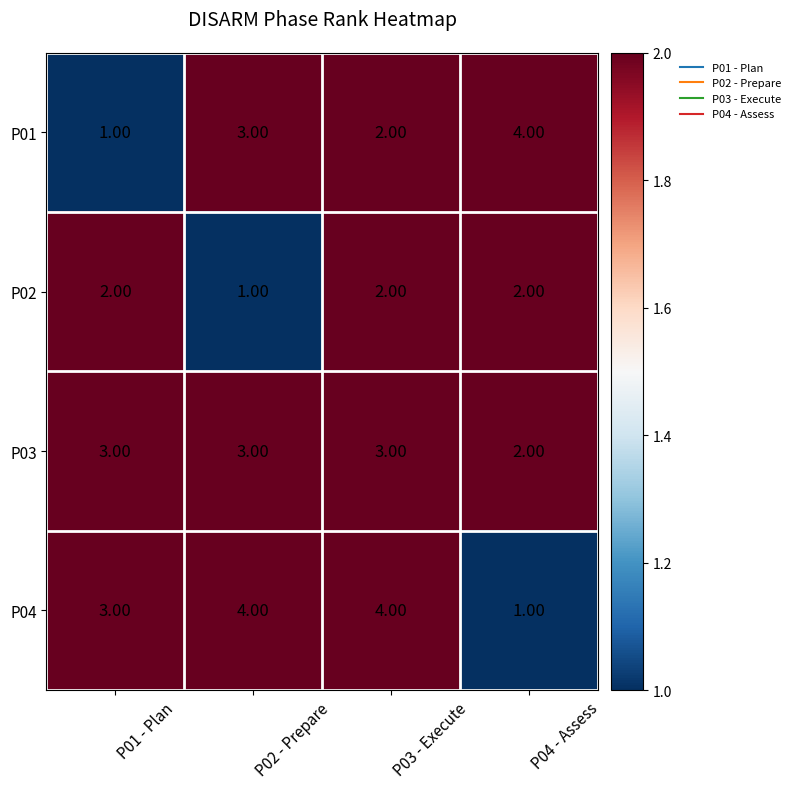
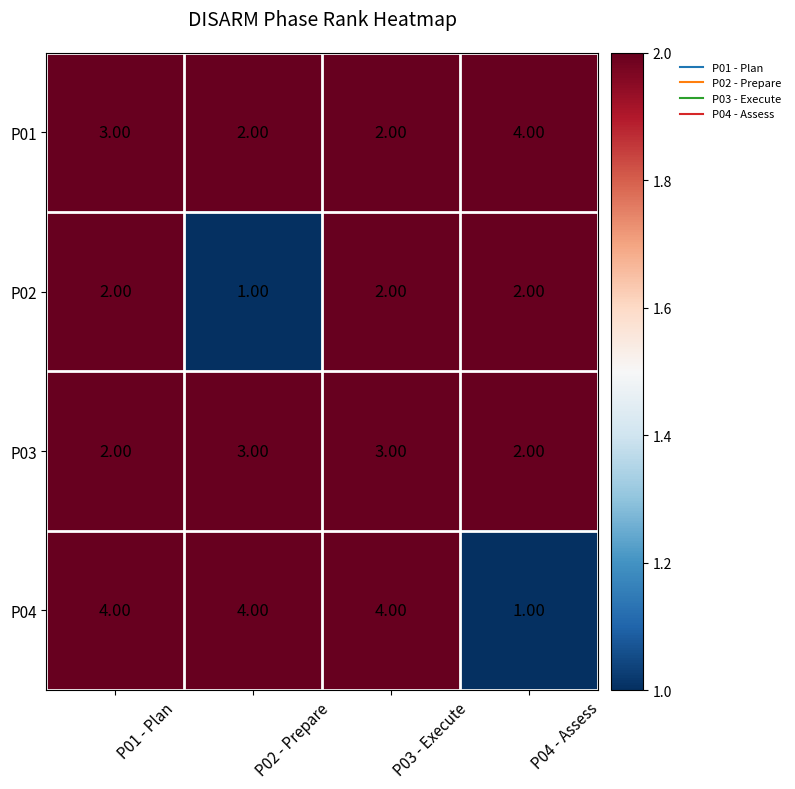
P01, P01 - Plan: 1.00 -> 3.00
P01, P02 - Prepare: 3.00 -> 2.00
P03, P01 - Plan: 3.00 -> 2.00
P04, P01 - Plan: 3.00 -> 4.00
